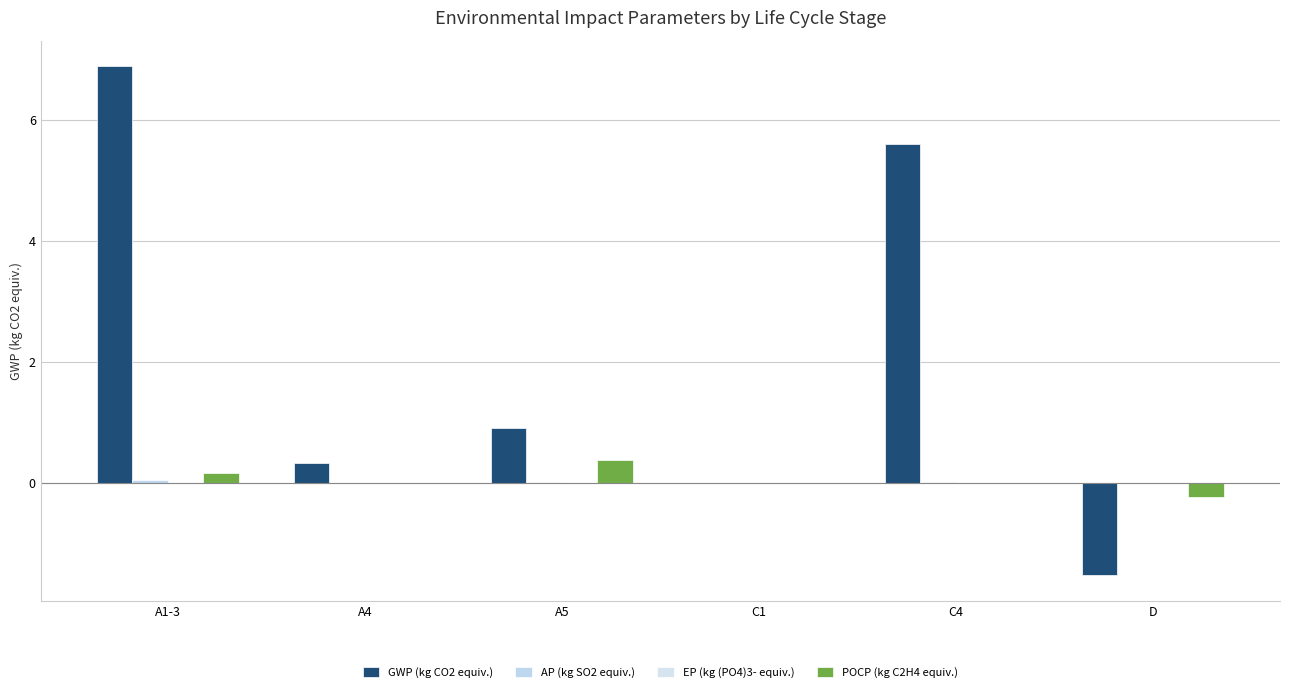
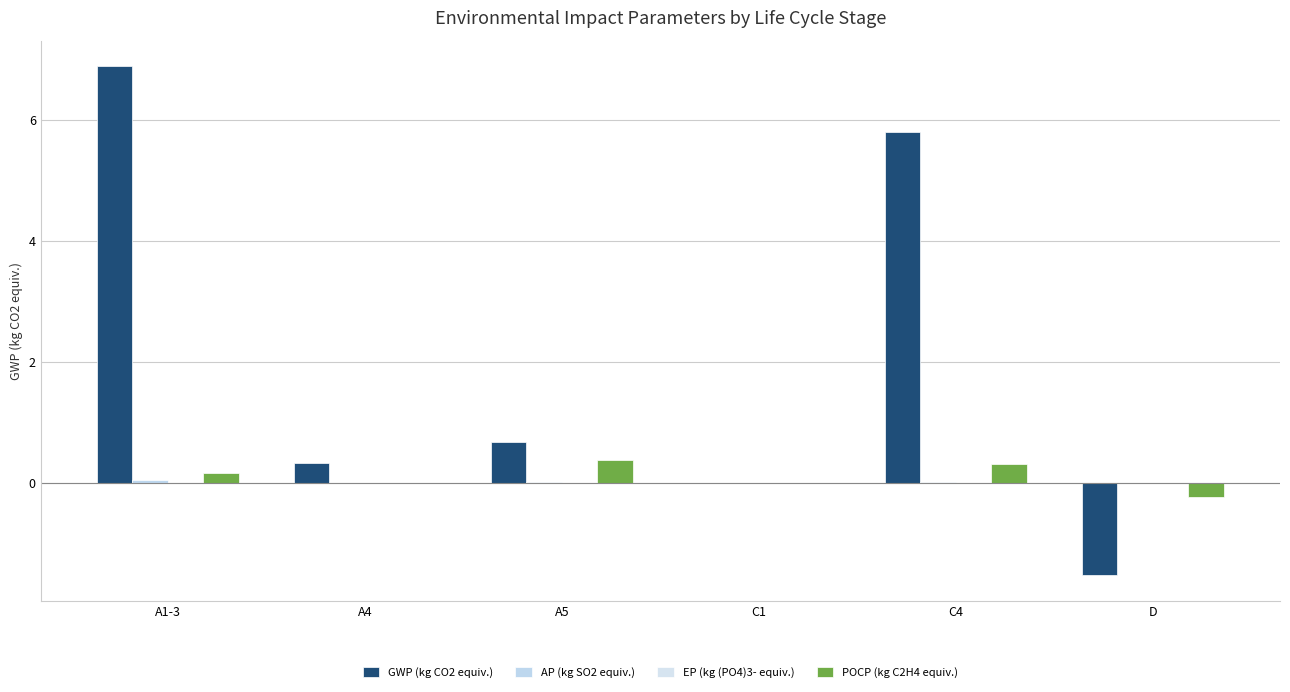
GWP (kg CO2 equiv.), A5: 0.9 -> 0.7
GWP (kg CO2 equiv.), C4: 5.6 -> 5.8
POCP (kg C2H4 equiv.), C4: 0.0 -> 0.3
